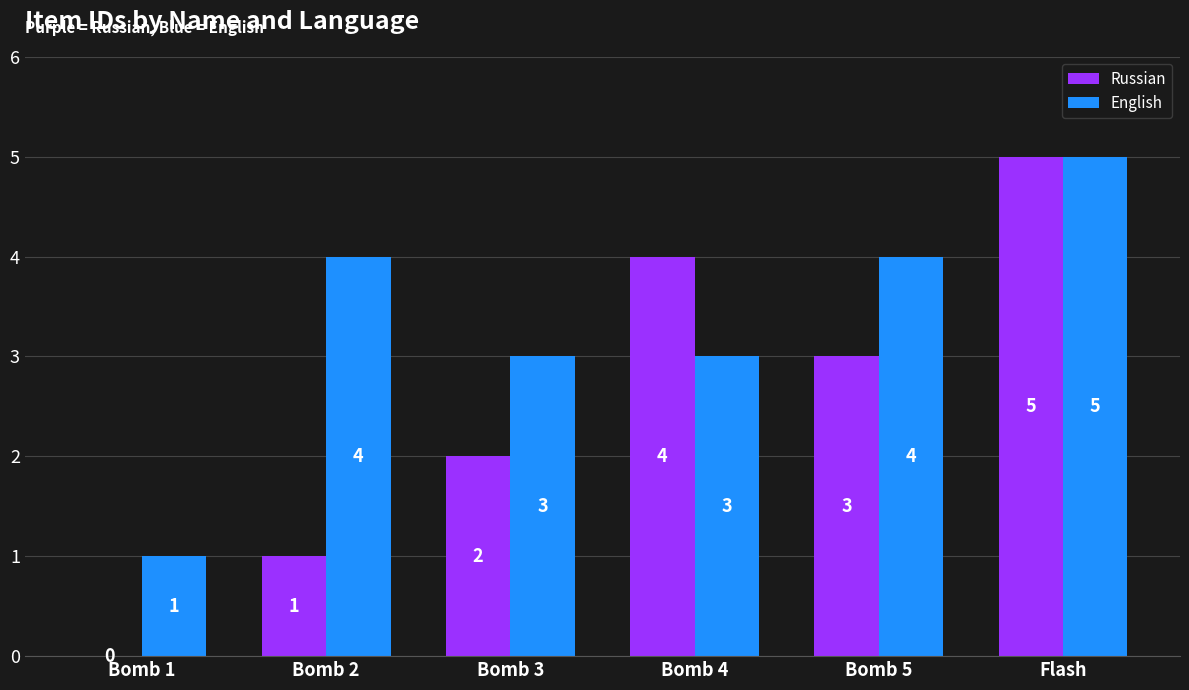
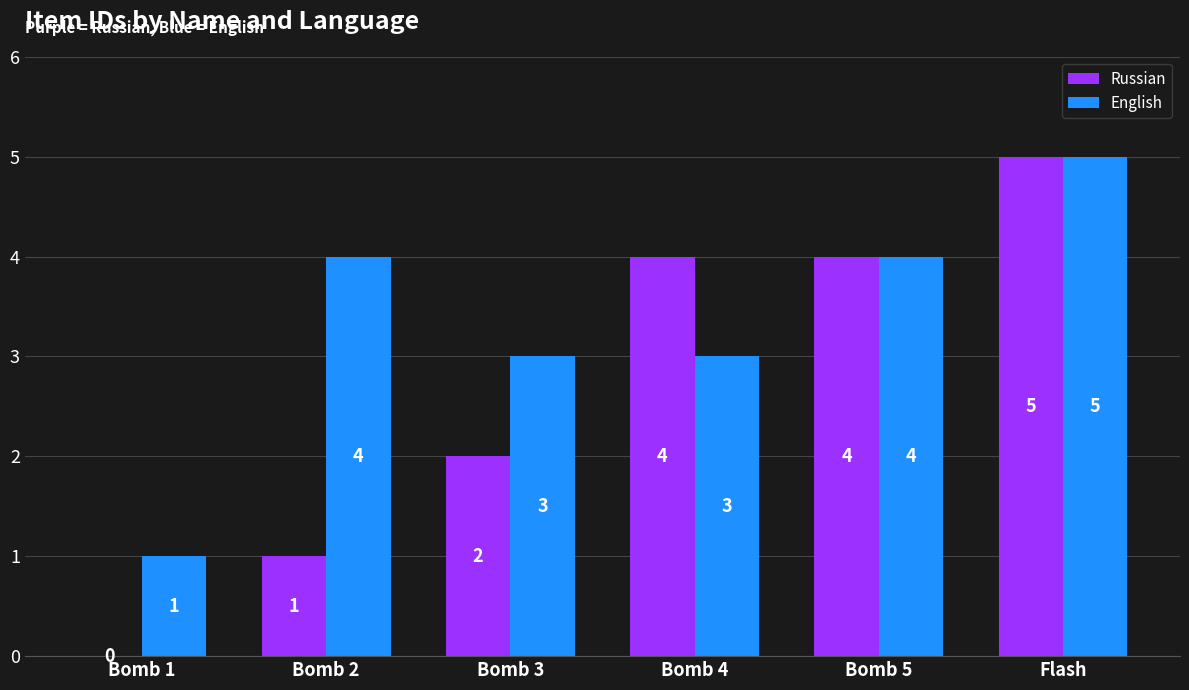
Russian, Bomb 5: 3 -> 4
